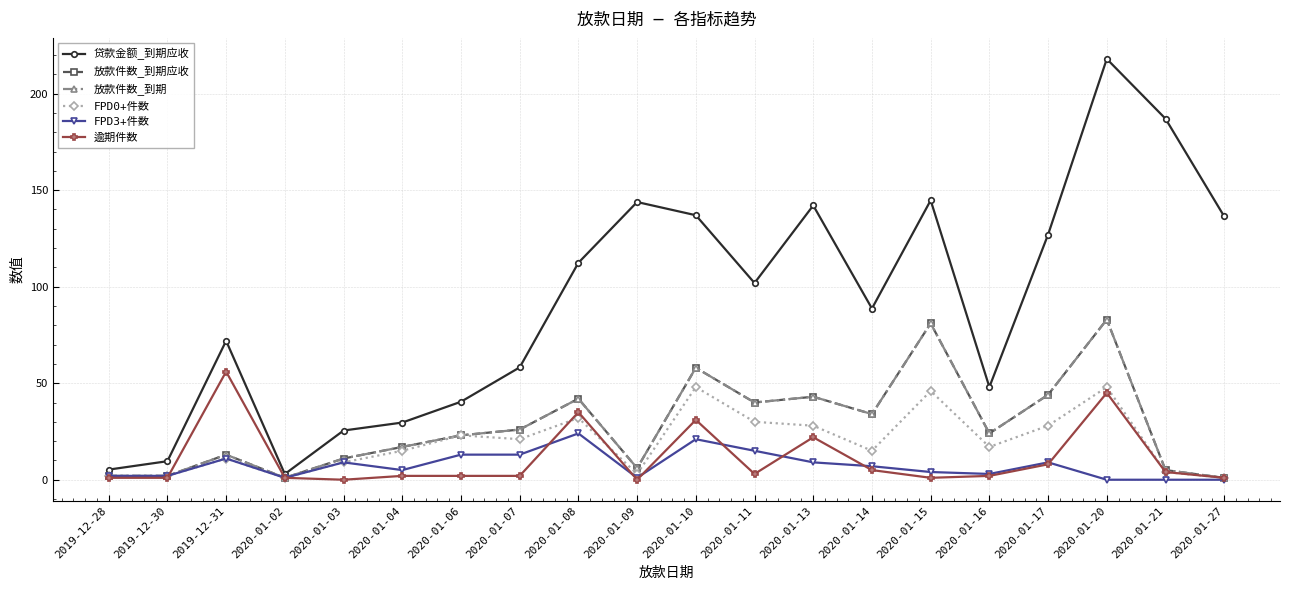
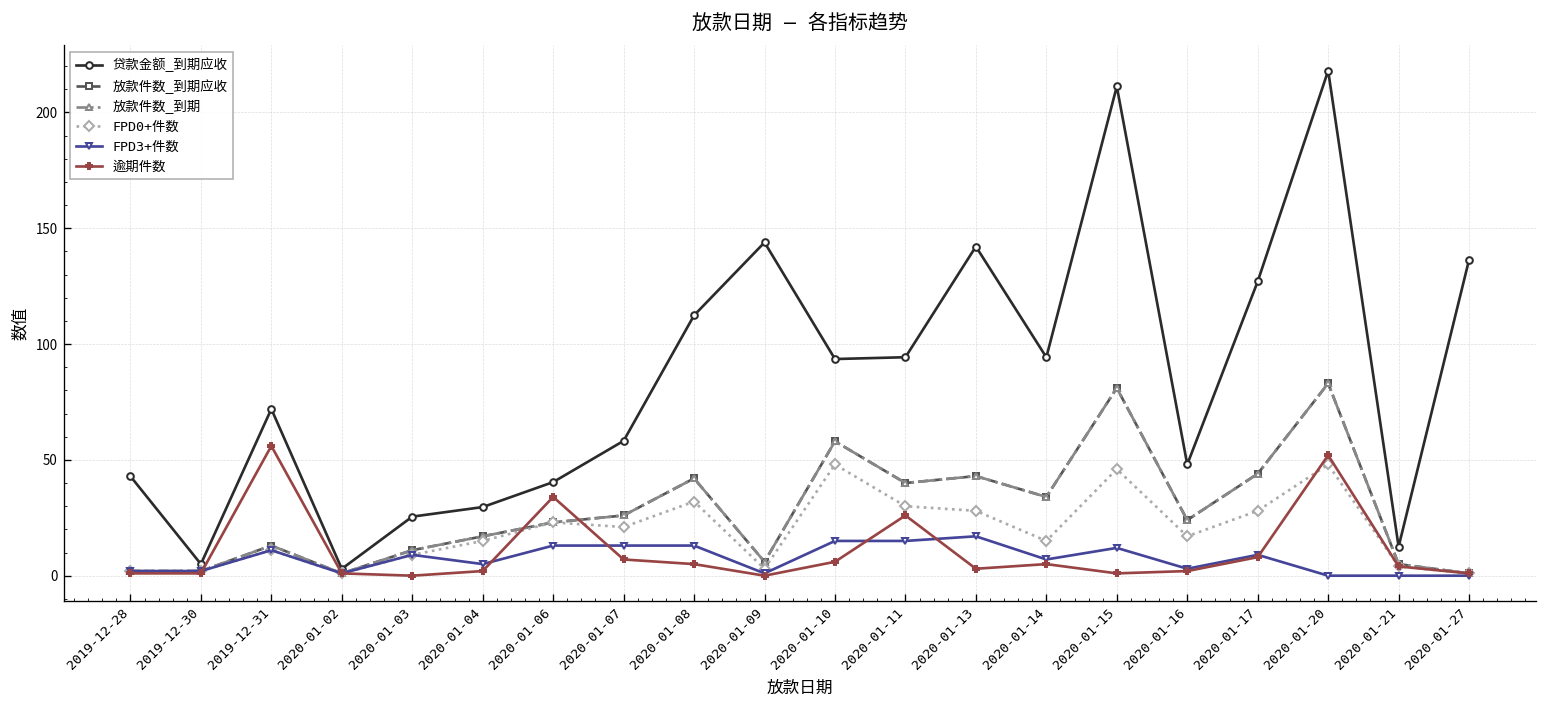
贷款金额_到期应收, 2019-12-28: 5 -> 43
贷款金额_到期应收, 2019-12-30: 10 -> 5
逾期件数, 2020-01-06: 2 -> 34
逾期件数, 2020-01-07: 2 -> 7
FPD3+件数, 2020-01-08: 24 -> 13
逾期件数, 2020-01-08: 35 -> 5
贷款金额_到期应收, 2020-01-10: 137 -> 94
FPD3+件数, 2020-01-10: 21 -> 15
逾期件数, 2020-01-10: 31 -> 6
贷款金额_到期应收, 2020-01-11: 102 -> 94
逾期件数, 2020-01-11: 3 -> 26
FPD3+件数, 2020-01-13: 9 -> 17
逾期件数, 2020-01-13: 22 -> 3
贷款金额_到期应收, 2020-01-14: 89 -> 94
贷款金额_到期应收, 2020-01-15: 145 -> 211
FPD3+件数, 2020-01-15: 4 -> 12
逾期件数, 2020-01-20: 45 -> 52
贷款金额_到期应收, 2020-01-21: 187 -> 13
